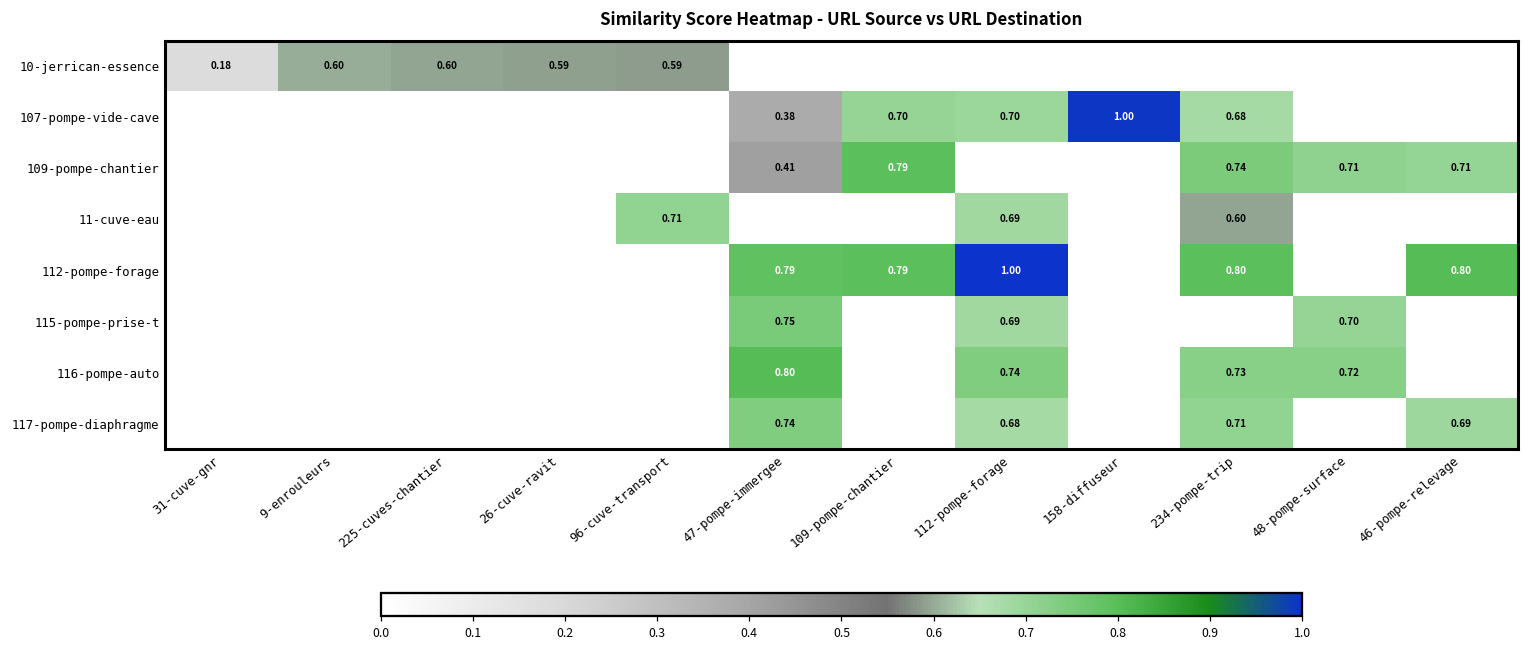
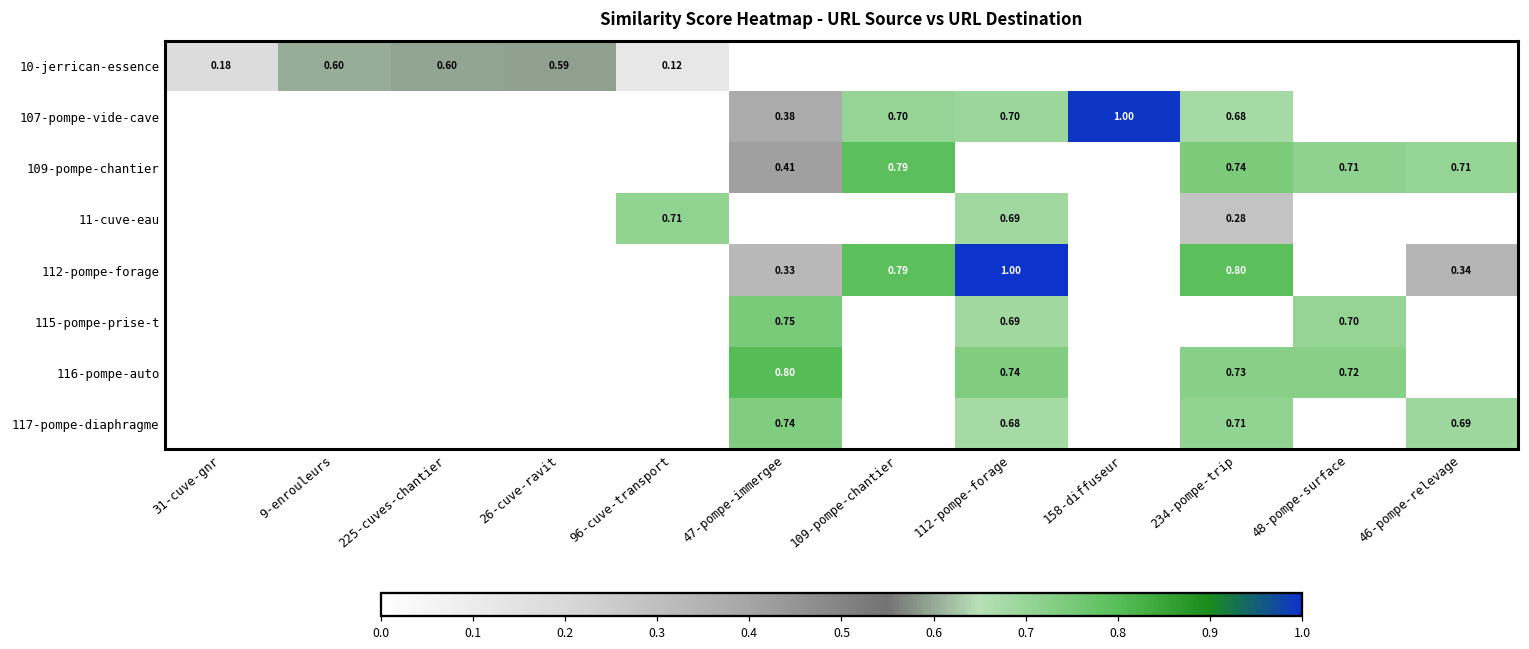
10-jerrican-essence, 96-cuve-transport: 0.59 -> 0.12
11-cuve-eau, 234-pompe-trip: 0.60 -> 0.28
112-pompe-forage, 47-pompe-immergee: 0.79 -> 0.33
112-pompe-forage, 46-pompe-relevage: 0.80 -> 0.34
